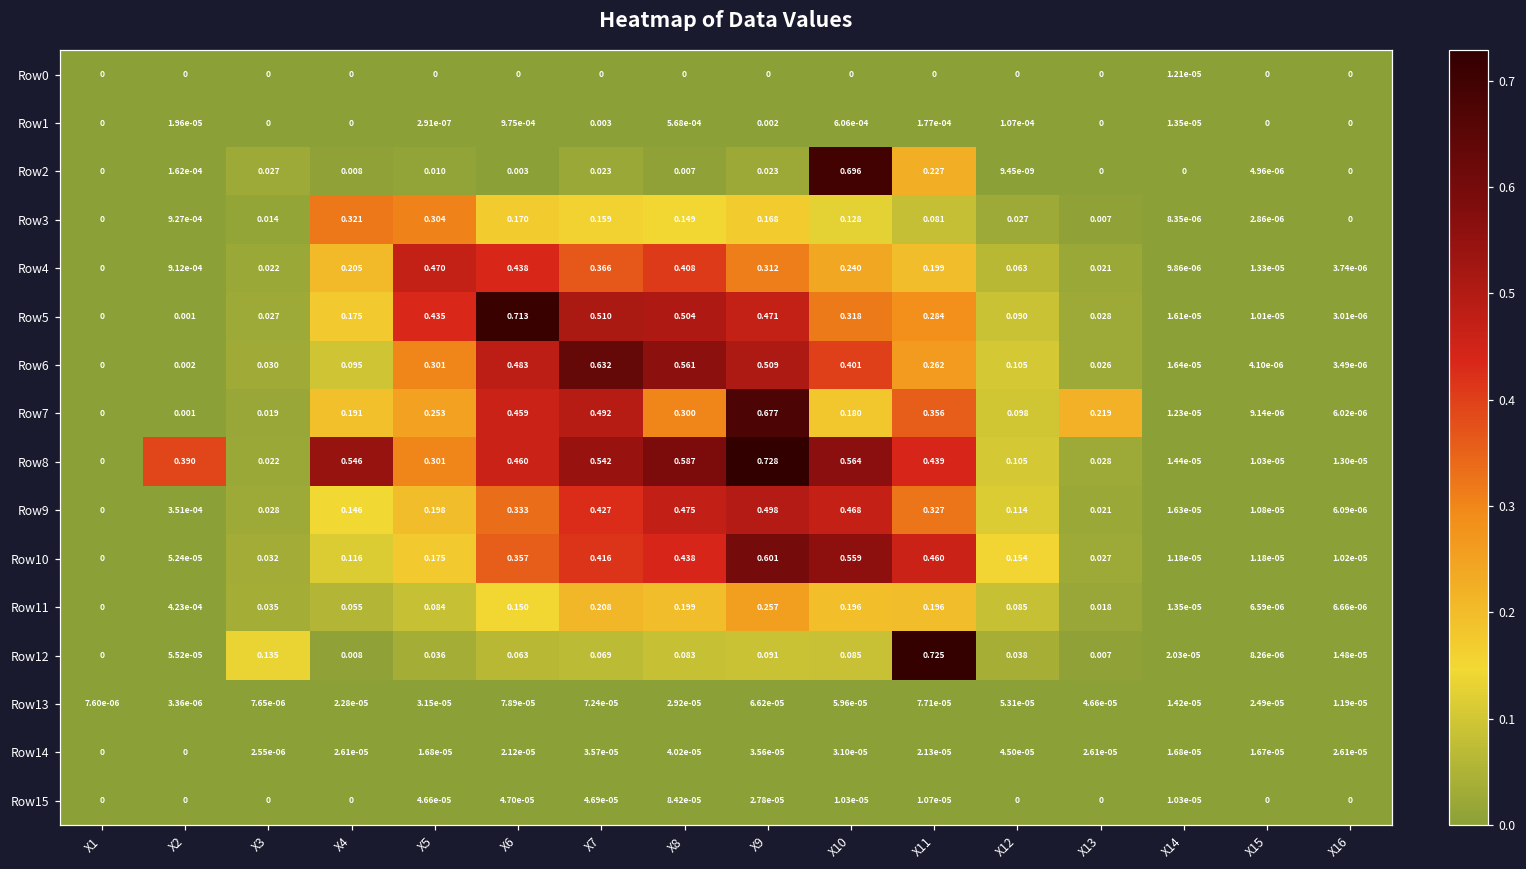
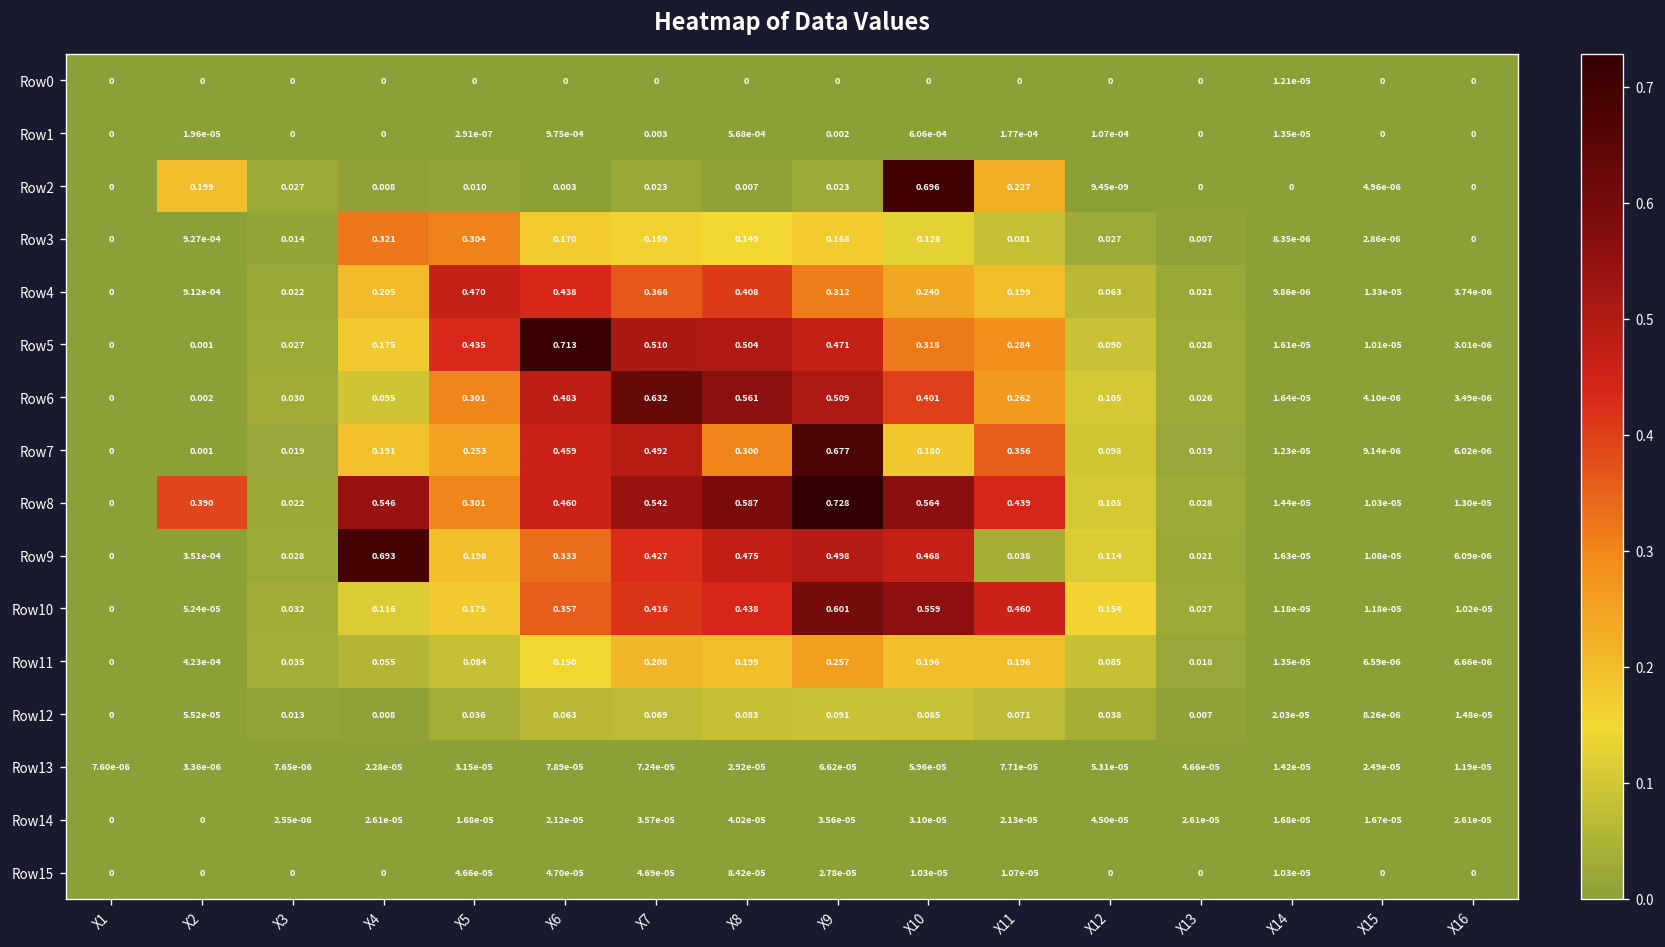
Row2, X2: 1.62e-04 -> 0.199
Row7, X13: 0.219 -> 0.019
Row9, X4: 0.146 -> 0.693
Row9, X11: 0.327 -> 0.038
Row12, X3: 0.135 -> 0.013
Row12, X11: 0.725 -> 0.071
